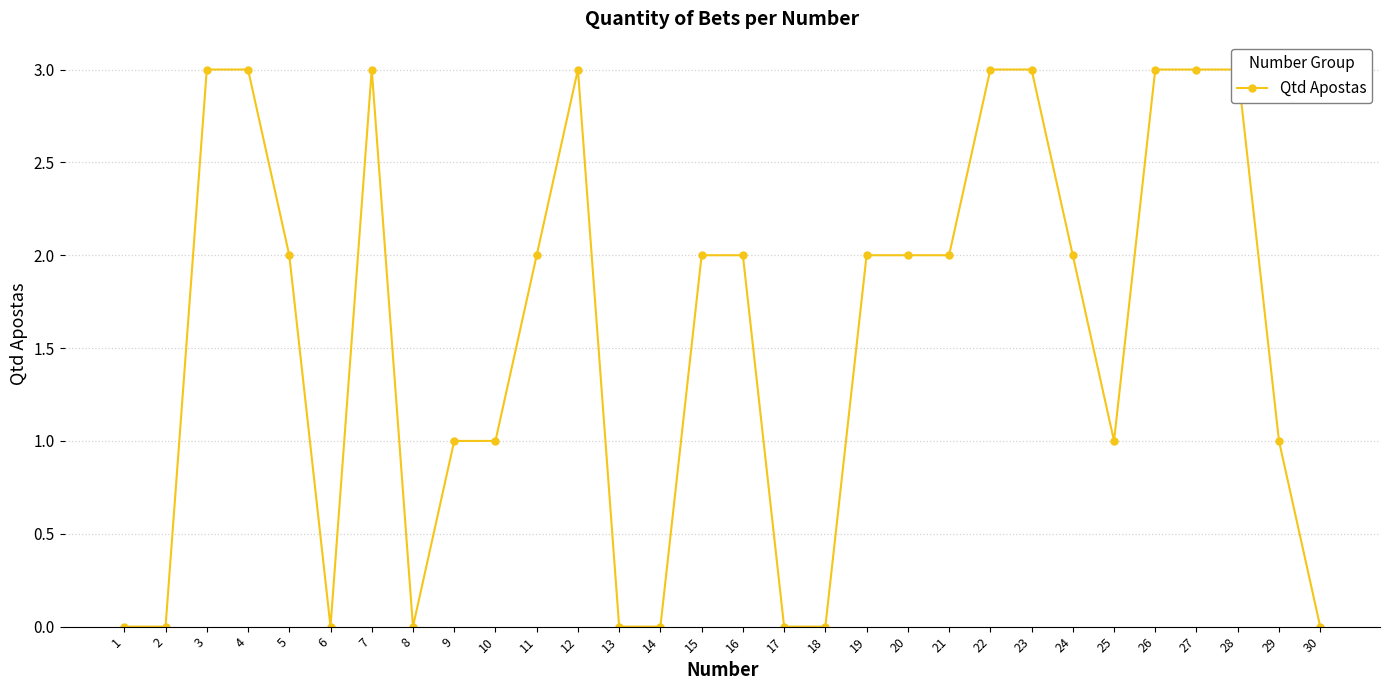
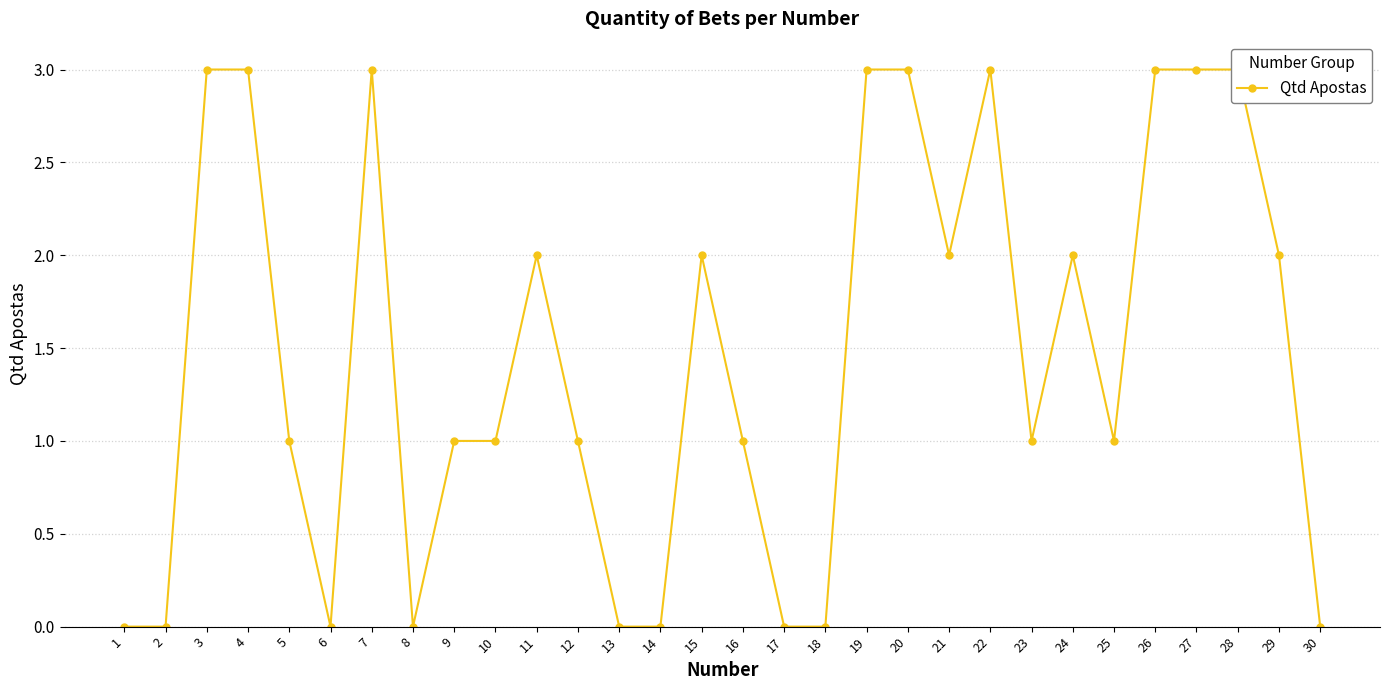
5: 2 -> 1
12: 3 -> 1
16: 2 -> 1
19: 2 -> 3
20: 2 -> 3
23: 3 -> 1
29: 1 -> 2
